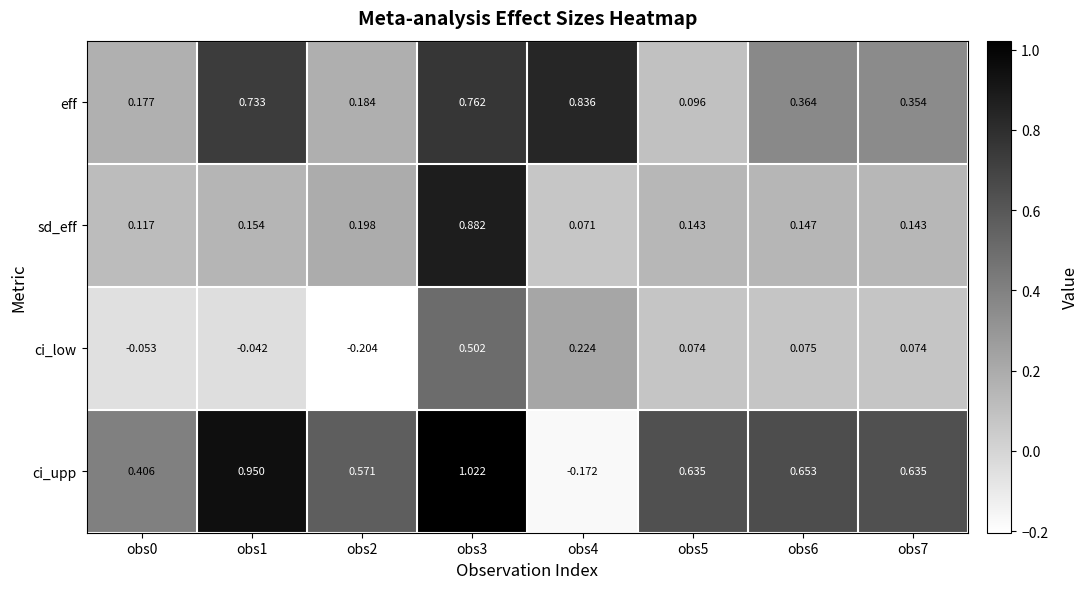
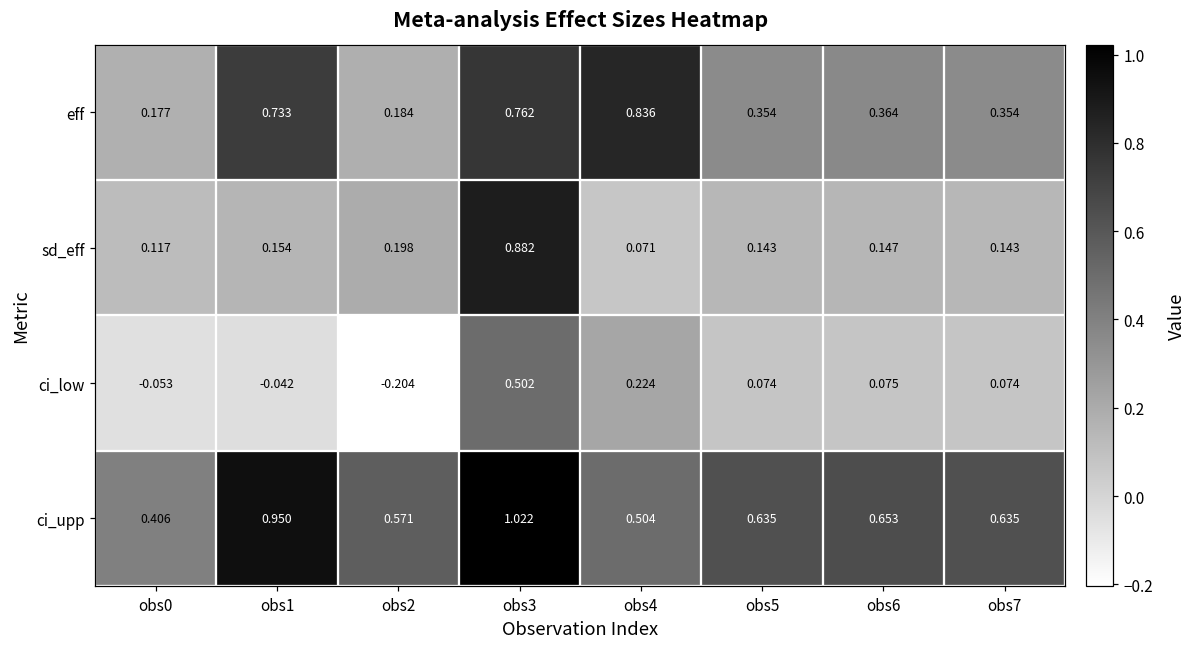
eff, obs5: 0.096 -> 0.354
ci_upp, obs4: -0.172 -> 0.504
